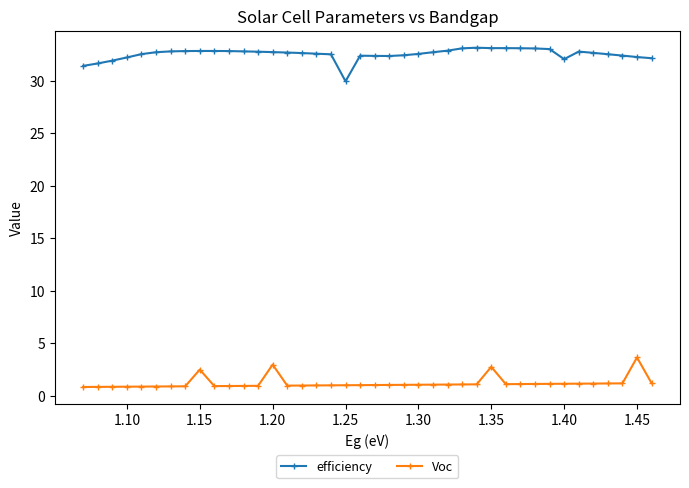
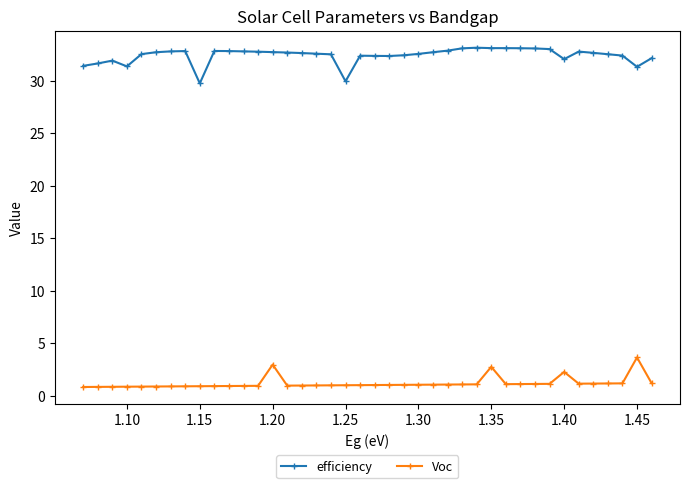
efficiency, 1.10: 32.2 -> 31.4
efficiency, 1.15: 32.9 -> 29.8
Voc, 1.15: 2.5 -> 0.9
Voc, 1.40: 1.1 -> 2.3
efficiency, 1.45: 32.3 -> 31.3
